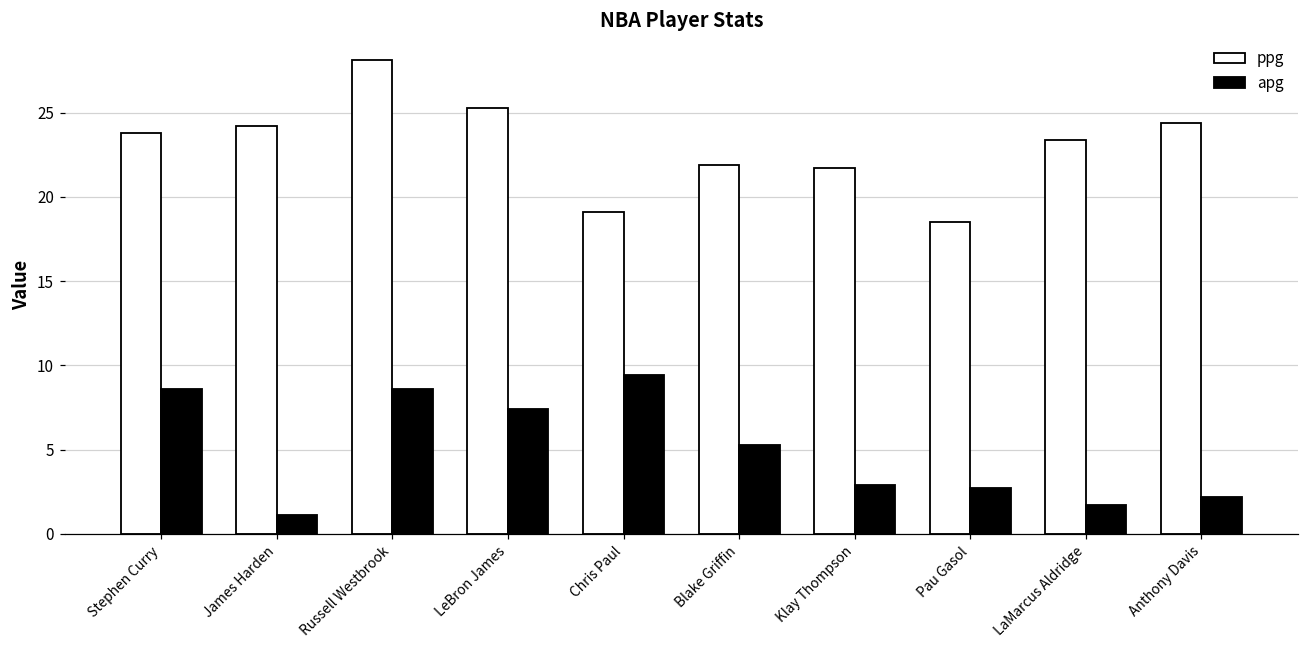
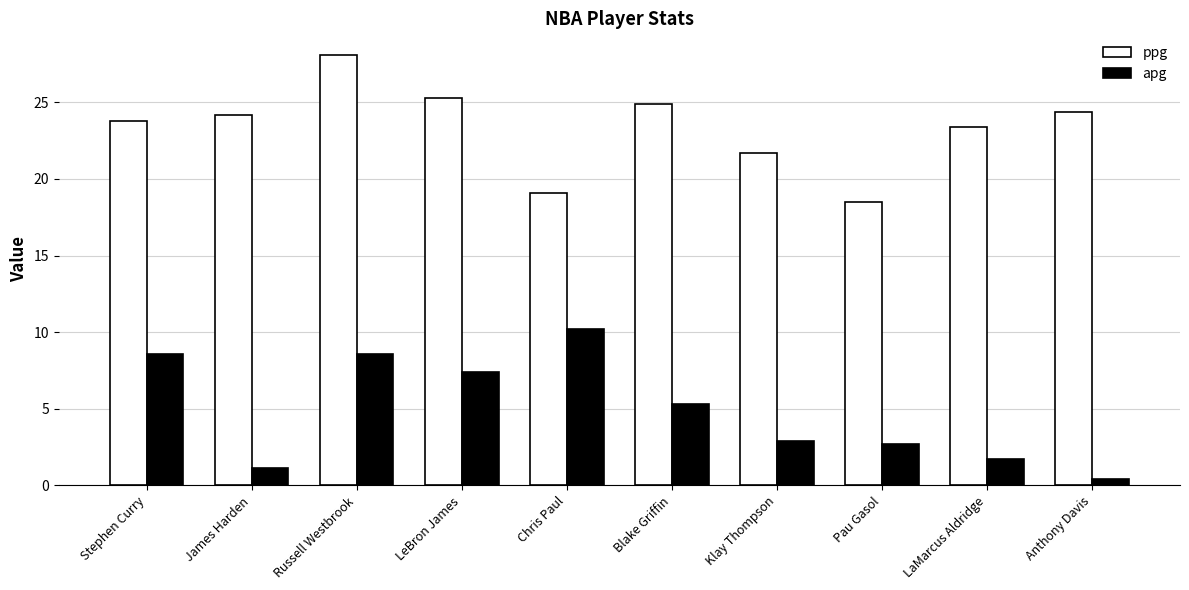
apg, Chris Paul: 9.4 -> 10.2
ppg, Blake Griffin: 21.9 -> 24.9
apg, Anthony Davis: 2.2 -> 0.4
